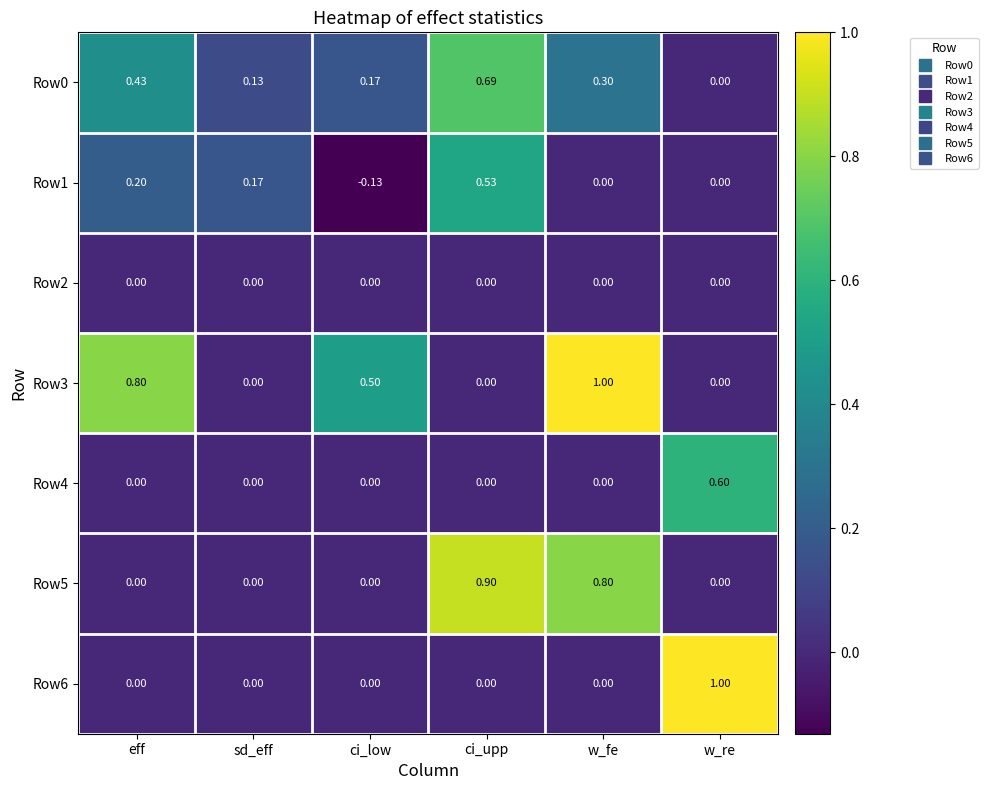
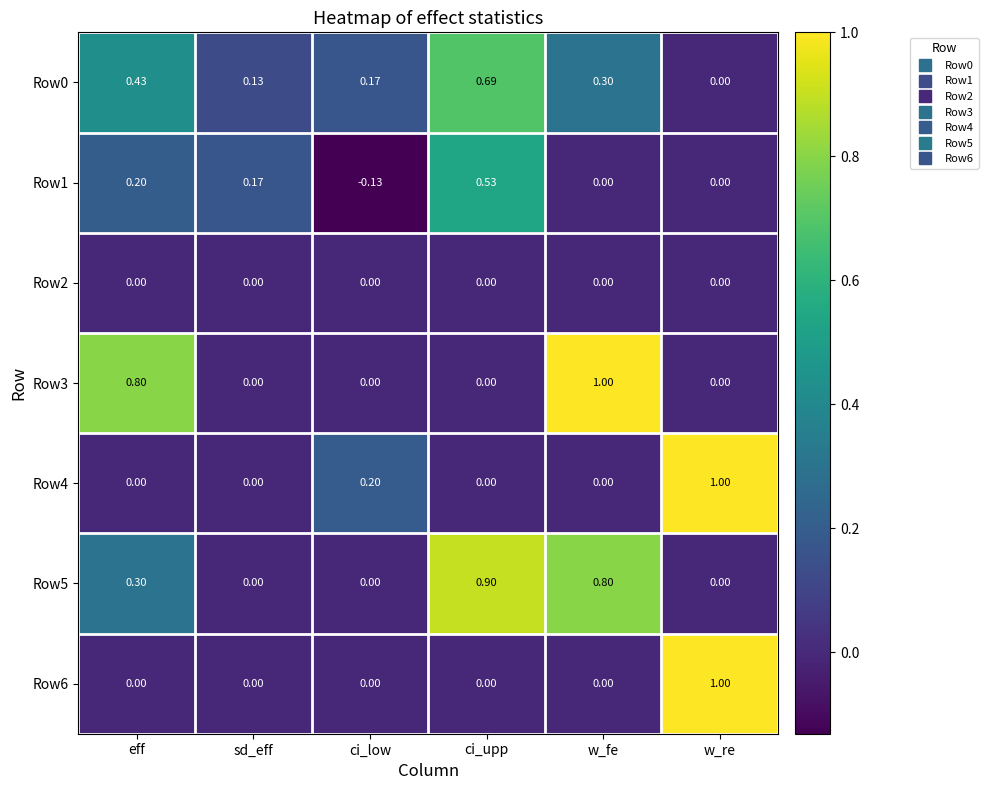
Row3, ci_low: 0.50 -> 0.00
Row4, ci_low: 0.00 -> 0.20
Row4, w_re: 0.60 -> 1.00
Row5, eff: 0.00 -> 0.30
